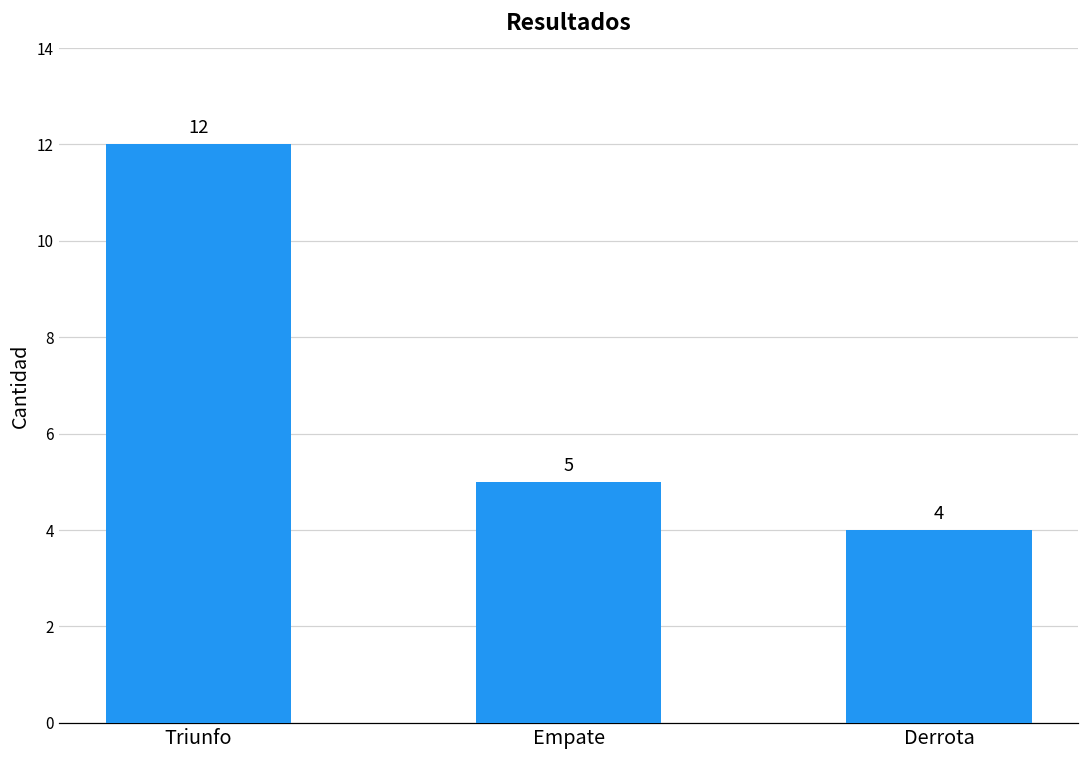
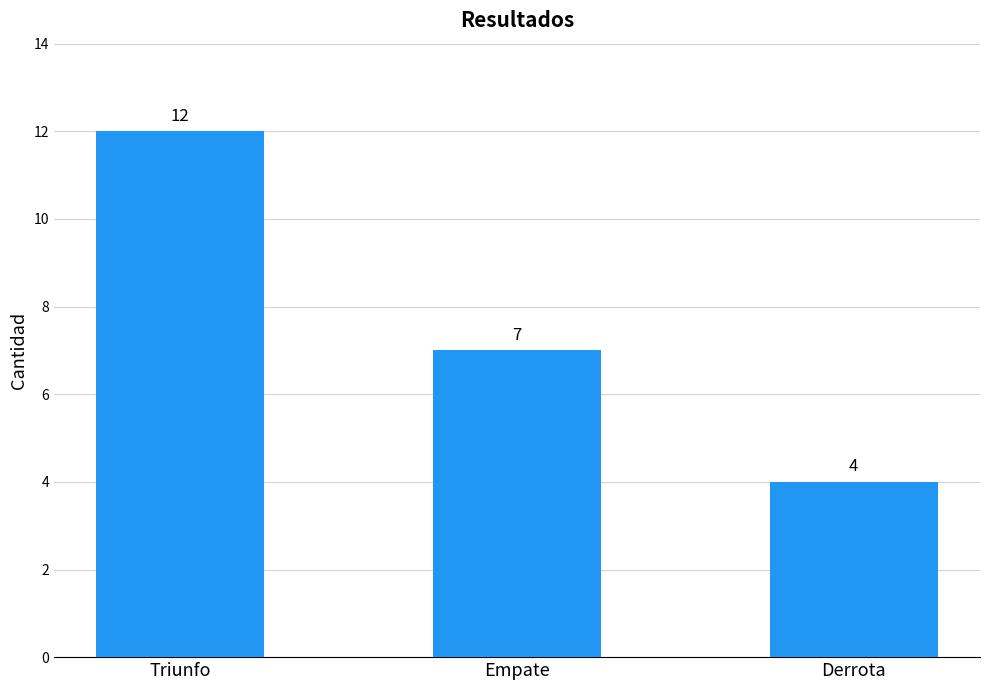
Empate: 5 -> 7
